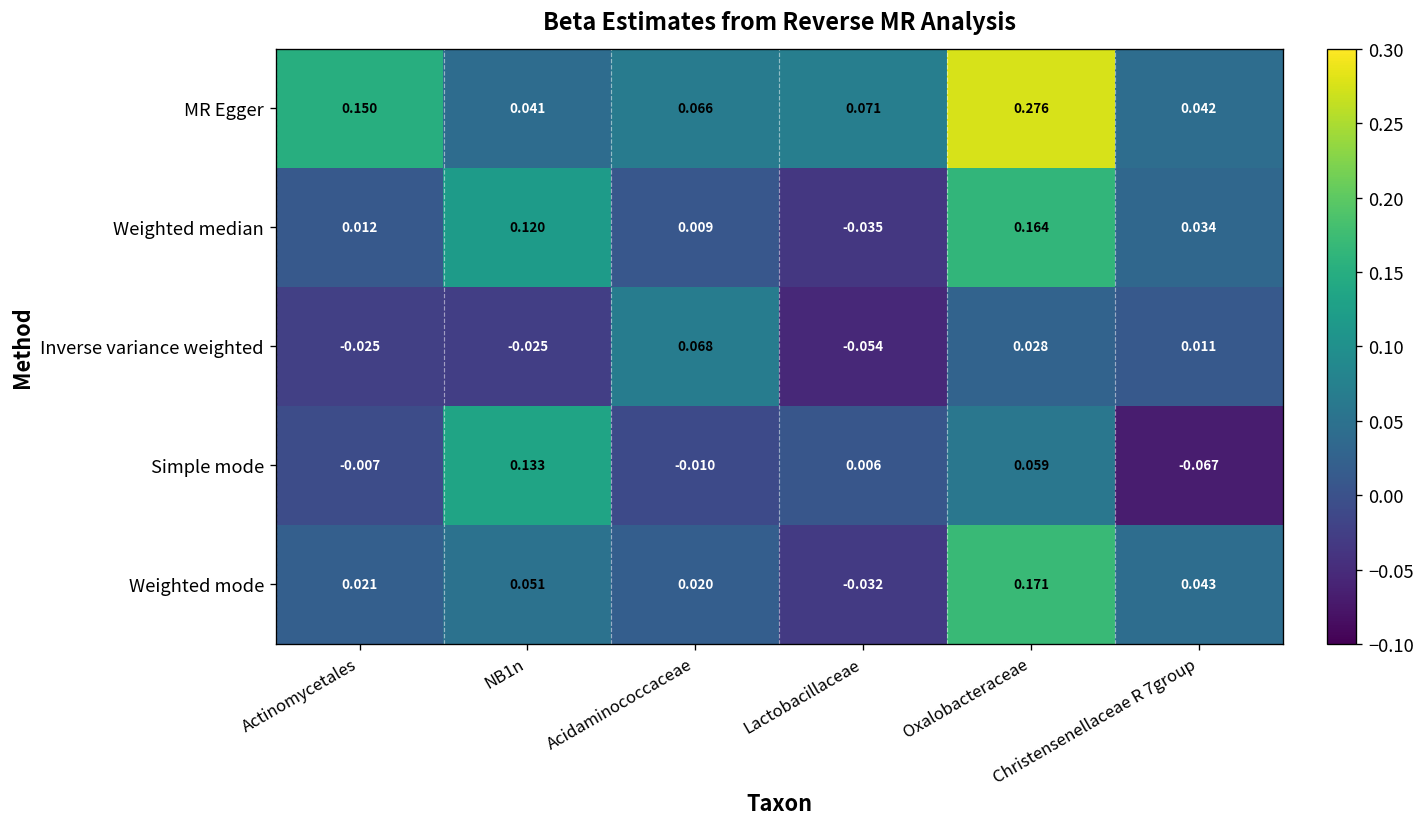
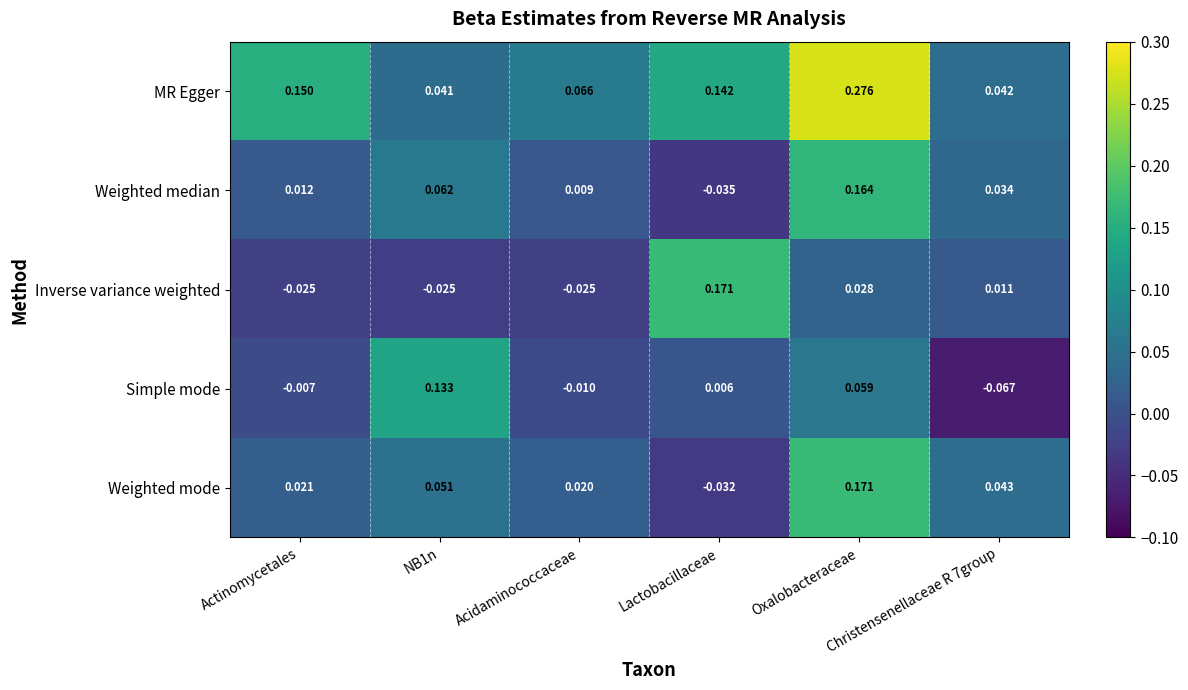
MR Egger, Lactobacillaceae: 0.071 -> 0.142
Weighted median, NB1n: 0.120 -> 0.062
Inverse variance weighted, Acidaminococcaceae: 0.068 -> -0.025
Inverse variance weighted, Lactobacillaceae: -0.054 -> 0.171
